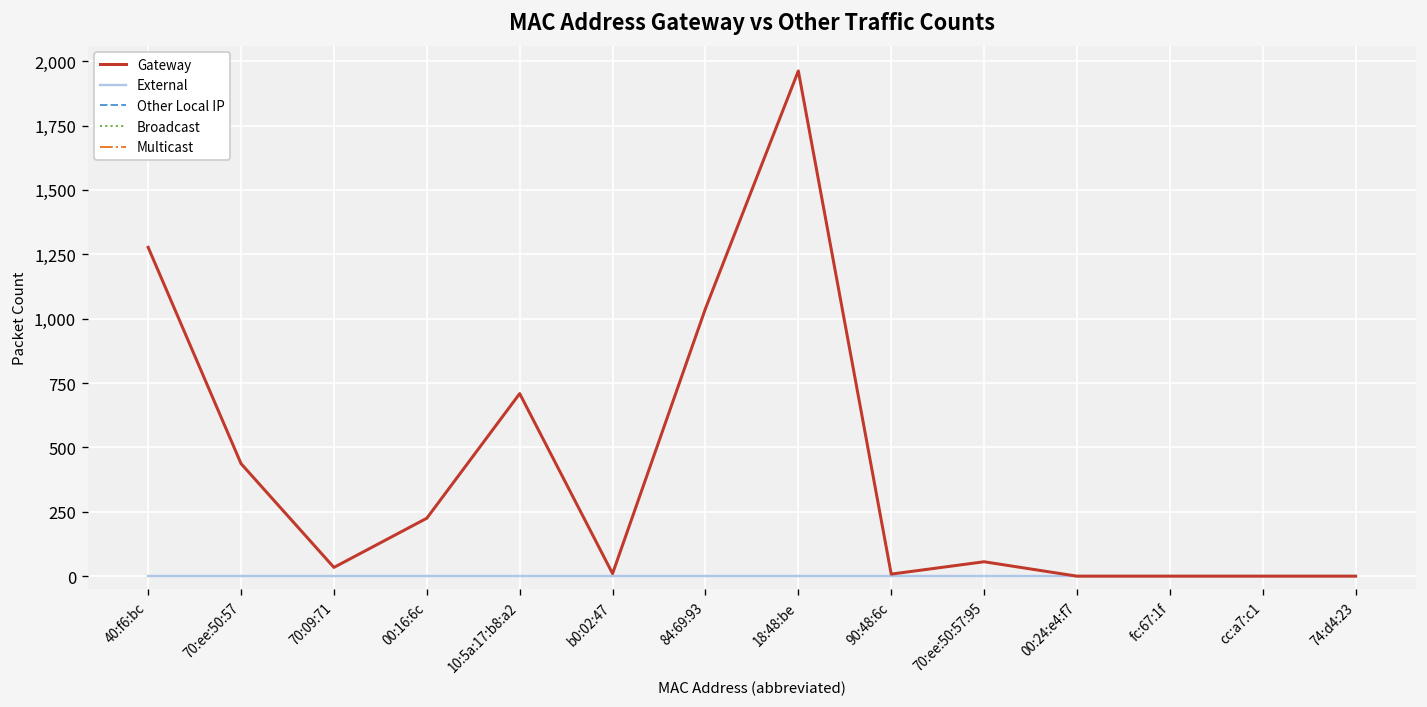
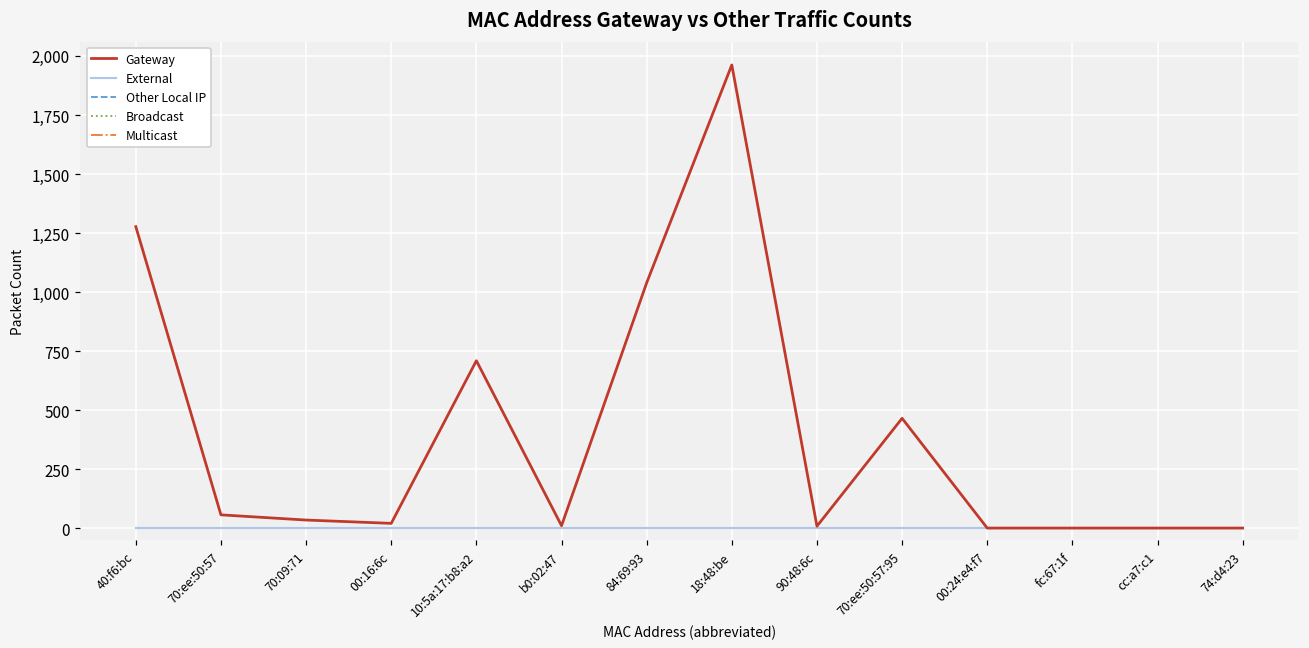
Gateway, 70:ee:50:57: 440 -> 60
Gateway, 00:16:6c: 230 -> 20
Gateway, 70:ee:50:57:95: 60 -> 470
